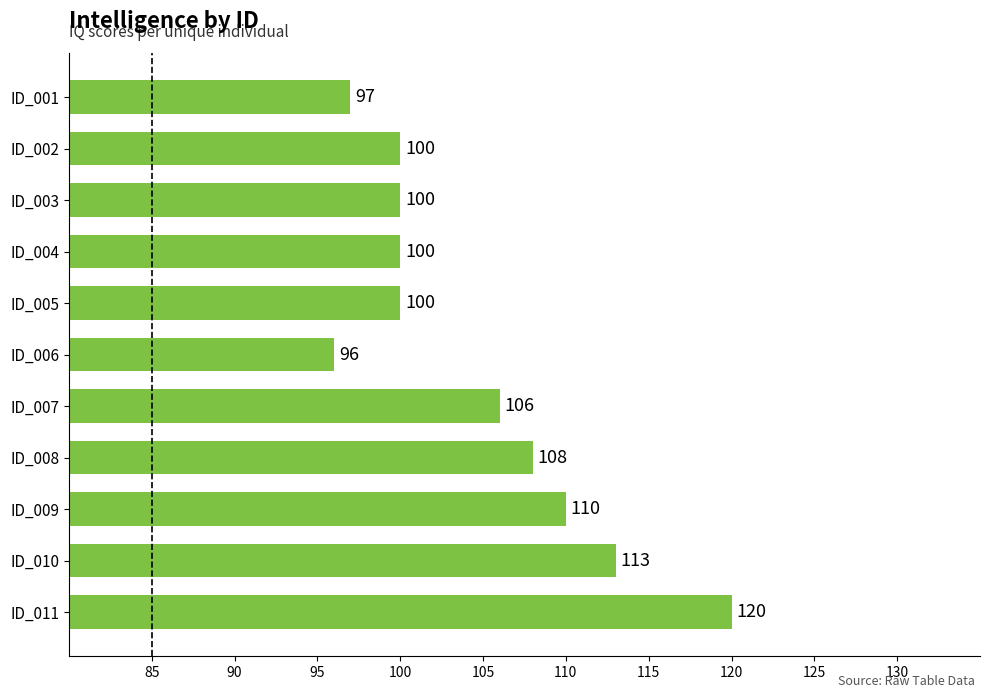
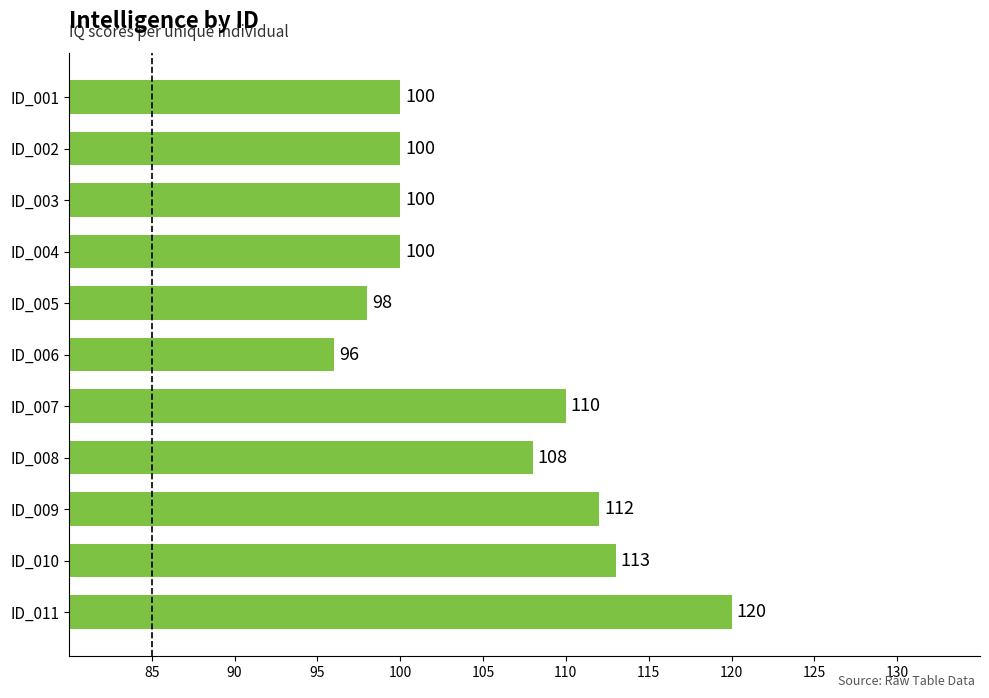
ID_001: 97 -> 100
ID_005: 100 -> 98
ID_007: 106 -> 110
ID_009: 110 -> 112
